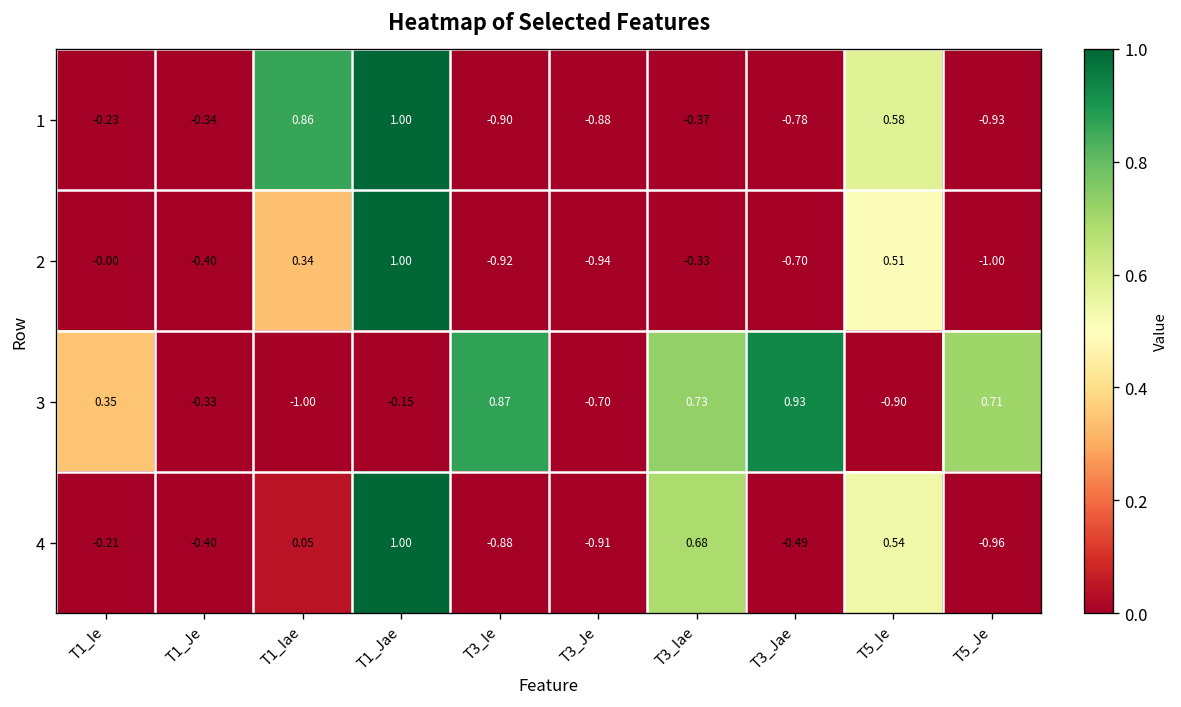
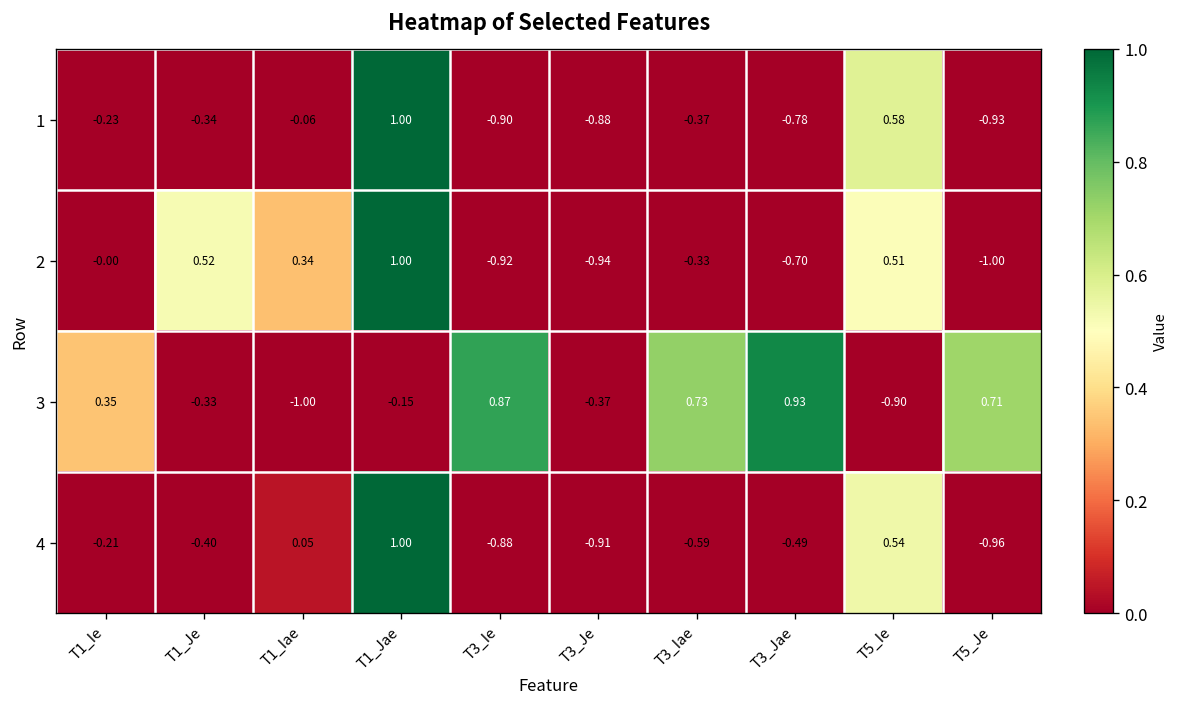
1, T1_Iae: 0.86 -> -0.06
2, T1_Je: -0.40 -> 0.52
3, T3_Je: -0.70 -> -0.37
4, T3_Iae: 0.68 -> -0.59
